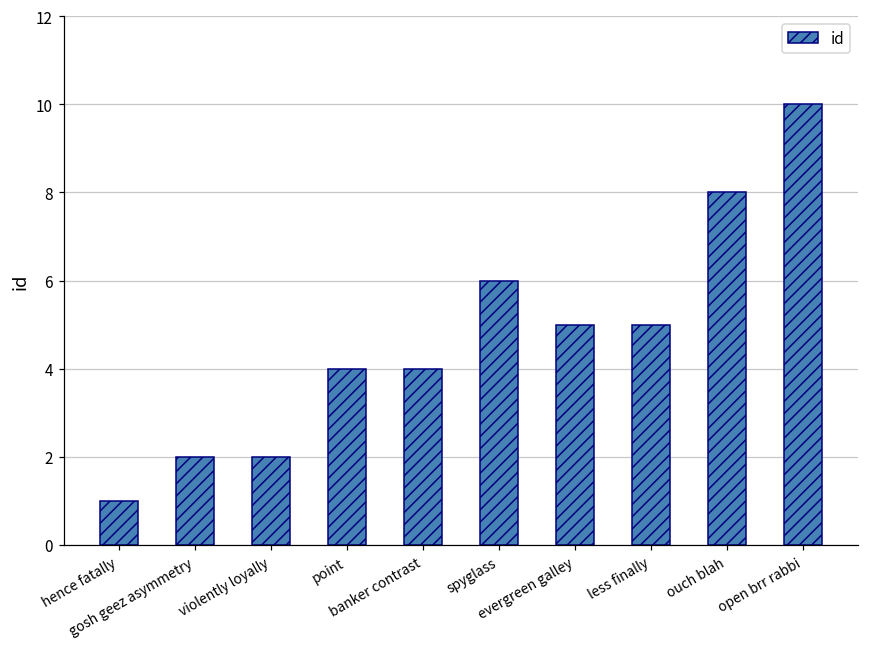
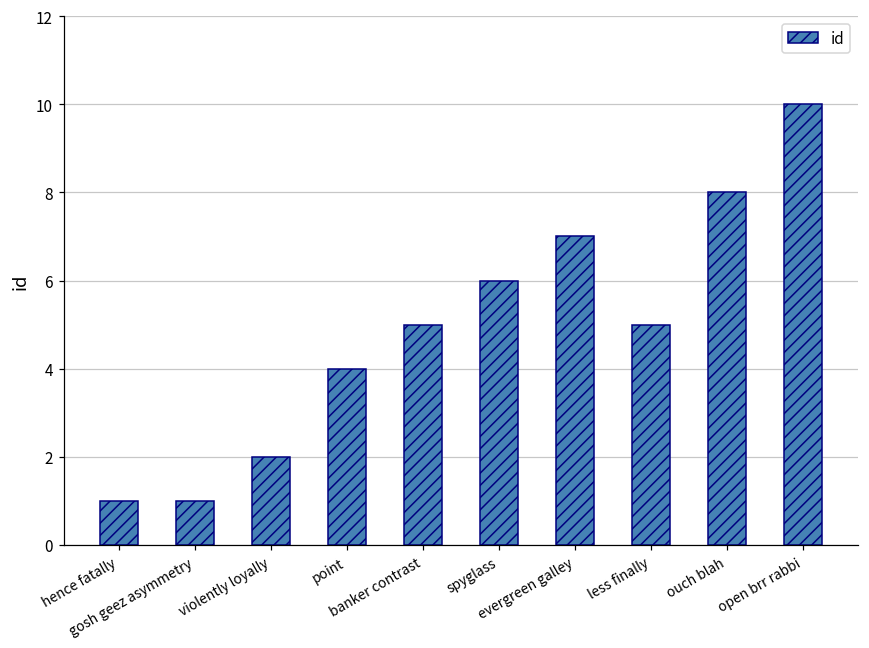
gosh geez asymmetry: 2 -> 1
banker contrast: 4 -> 5
evergreen galley: 5 -> 7
